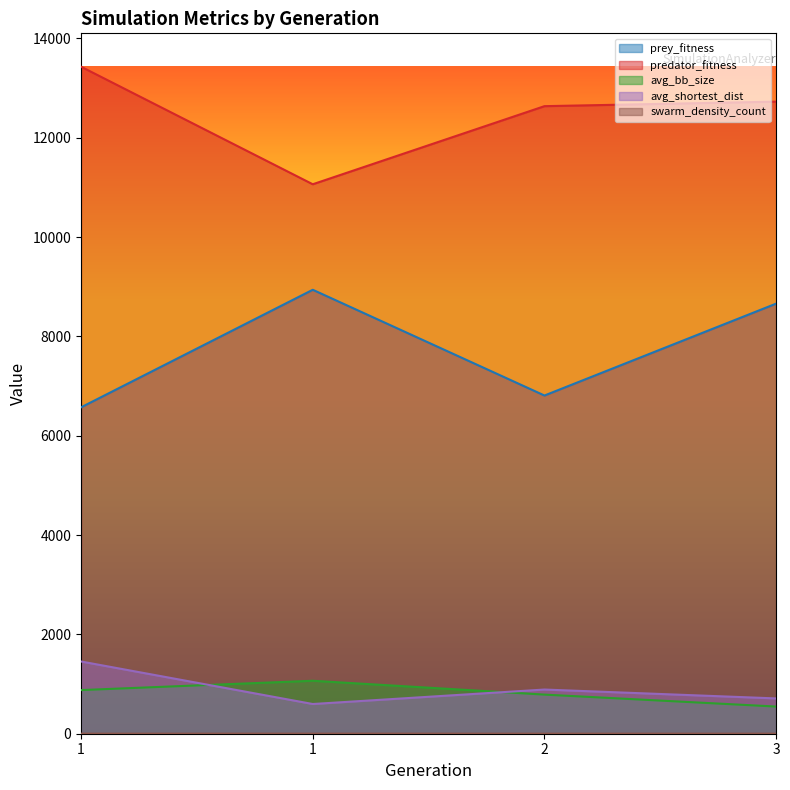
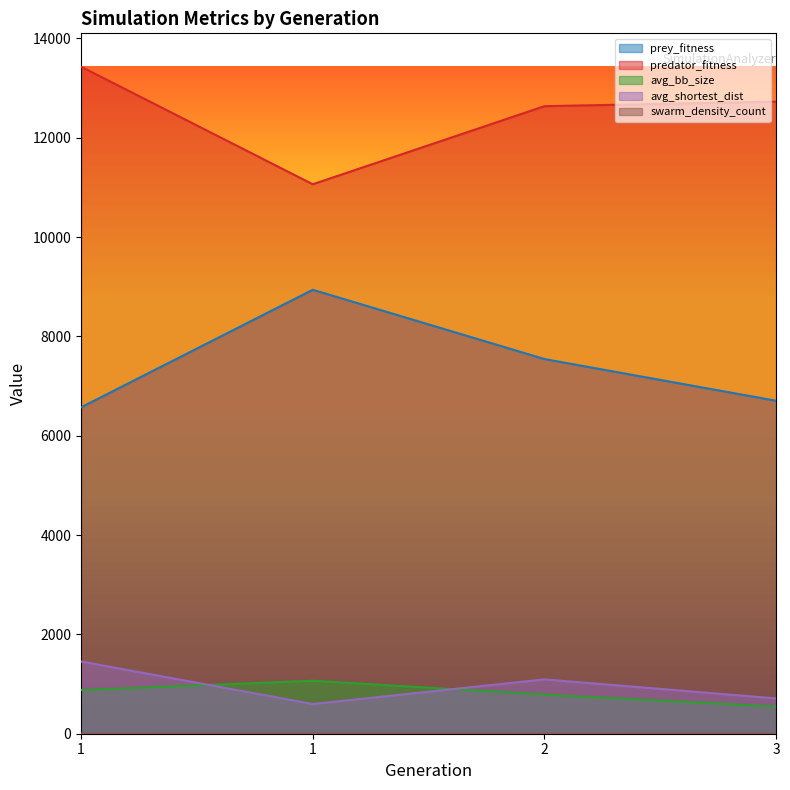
prey_fitness, 2: 6800 -> 7500
avg_shortest_dist, 2: 900 -> 1100
prey_fitness, 3: 8700 -> 6700
